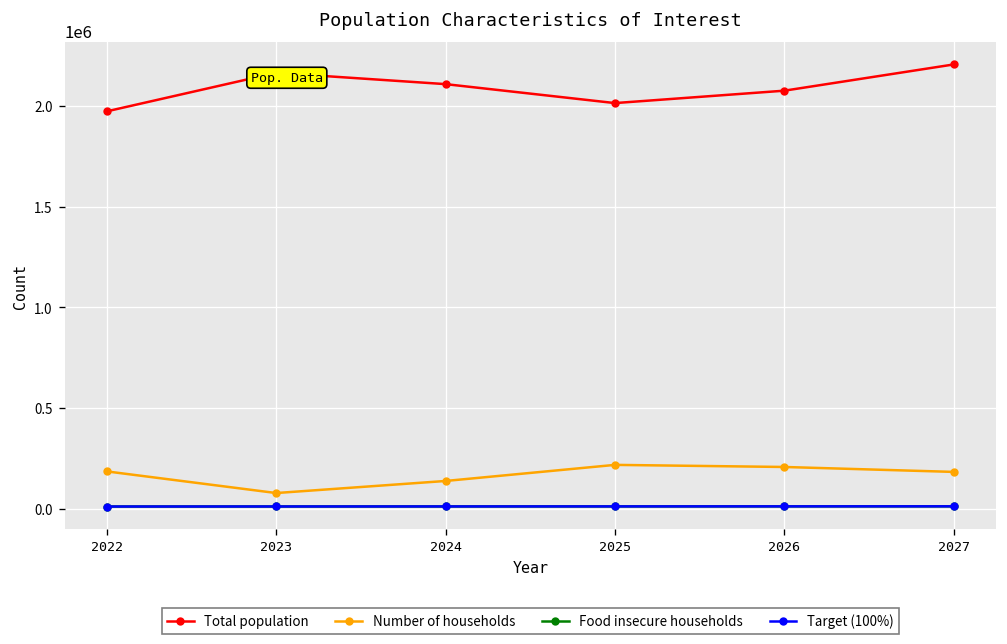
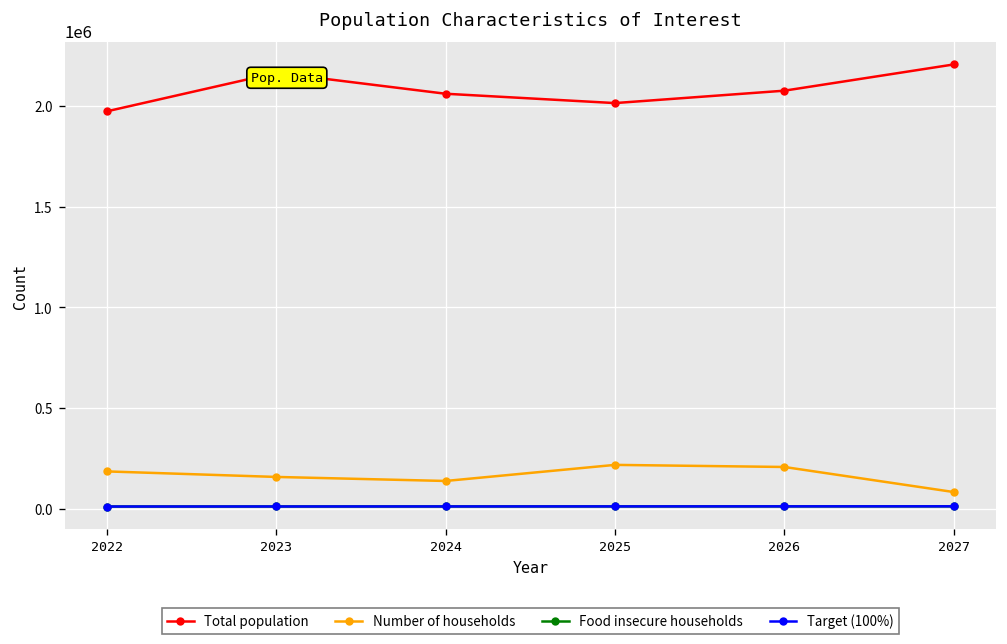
Number of households, 2023: 80000 -> 160000
Total population, 2024: 2110000 -> 2060000
Number of households, 2027: 180000 -> 80000
